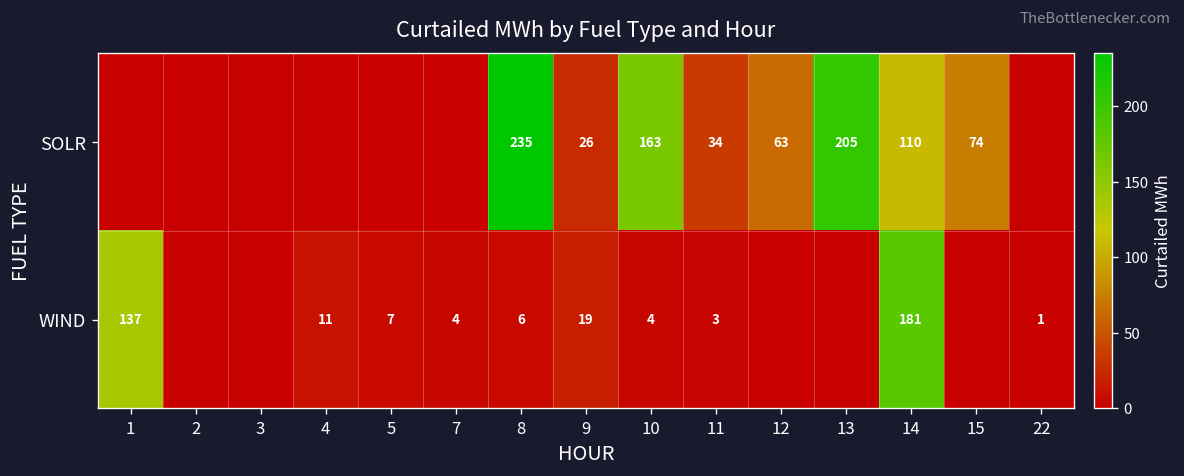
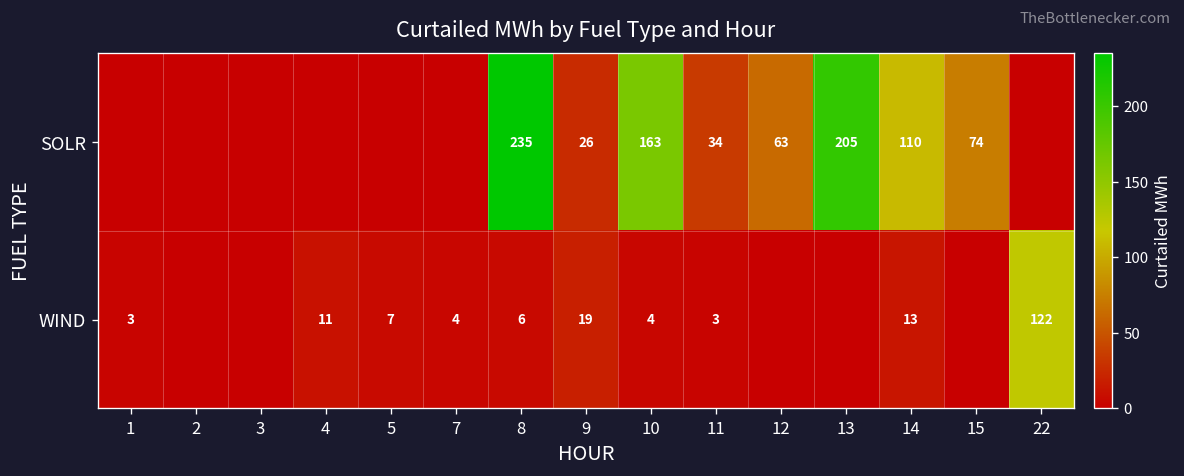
WIND, 1: 137 -> 3
WIND, 14: 181 -> 13
WIND, 22: 1 -> 122
